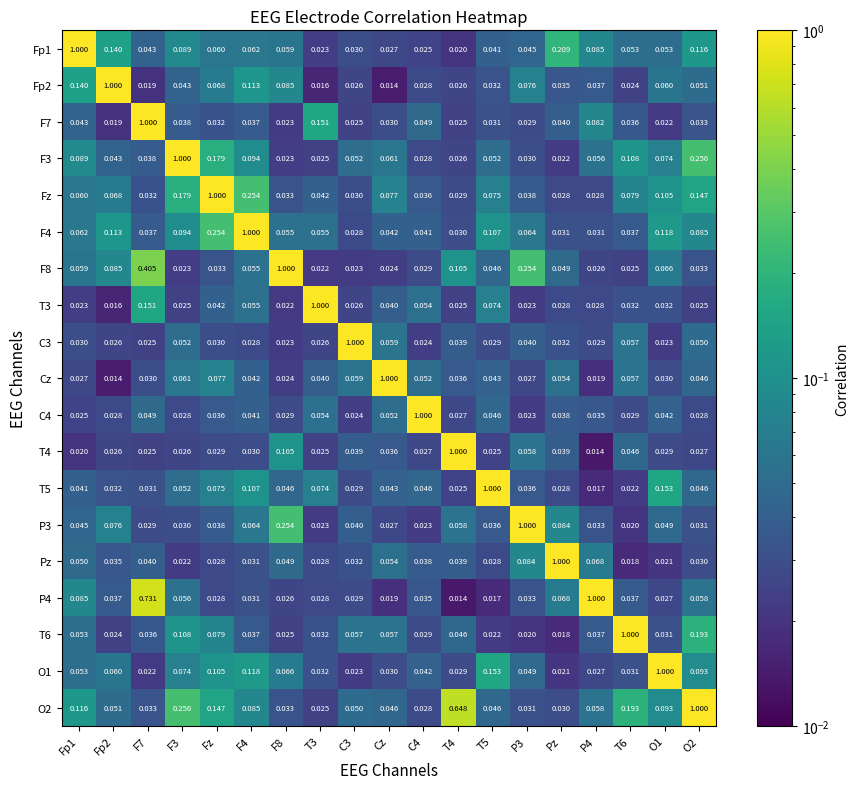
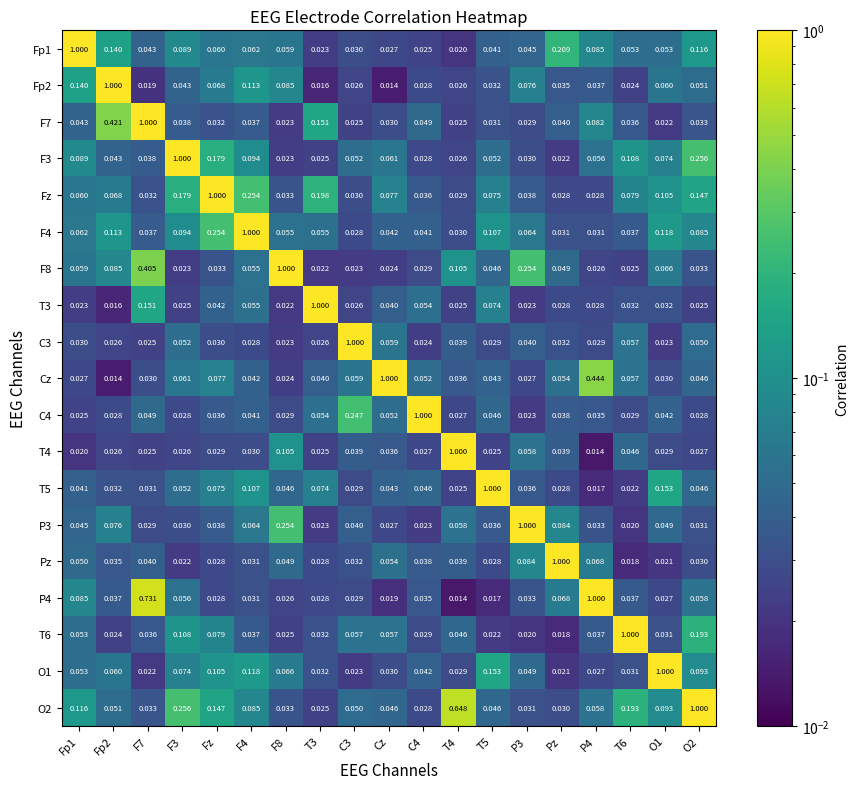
F7, Fp2: 0.019 -> 0.421
Fz, T3: 0.042 -> 0.198
Cz, P4: 0.019 -> 0.444
C4, C3: 0.024 -> 0.247
